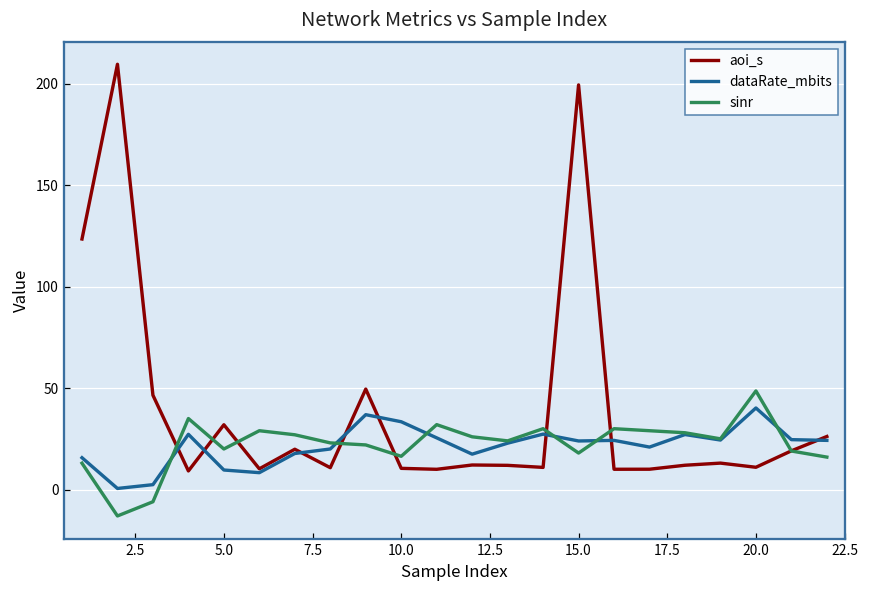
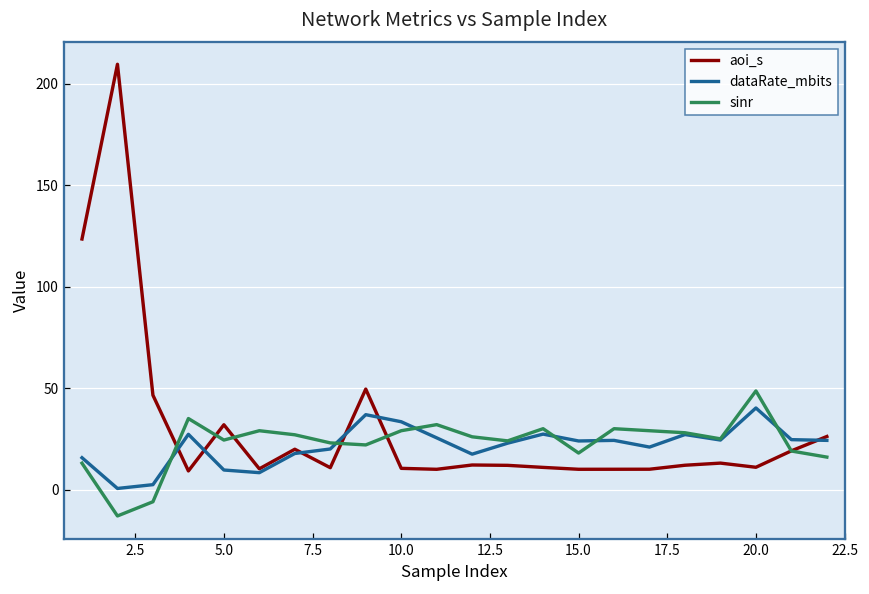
sinr, 5.0: 20 -> 24
sinr, 10.0: 16 -> 29
aoi_s, 15.0: 199 -> 10
